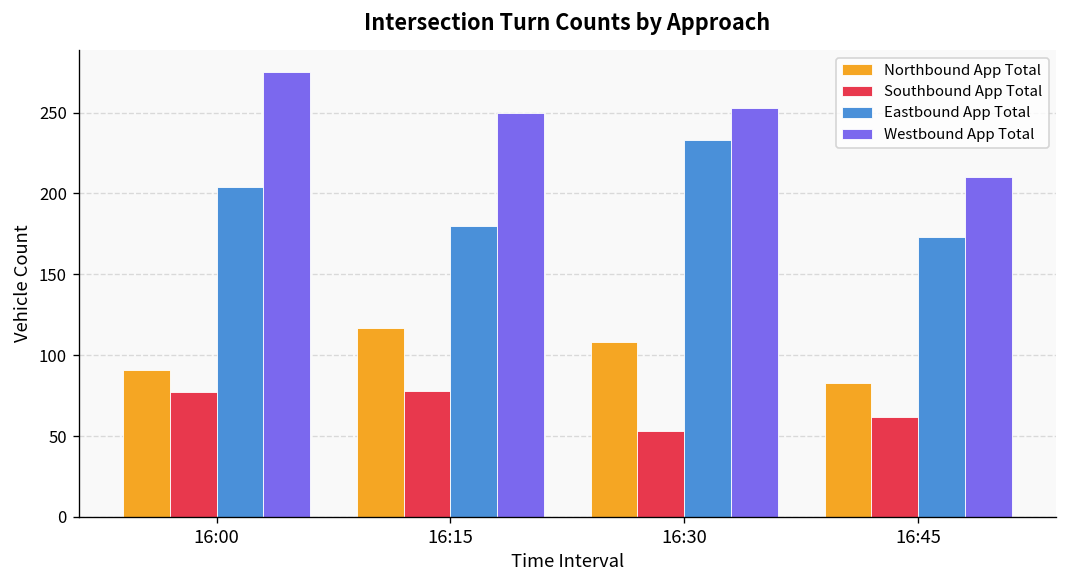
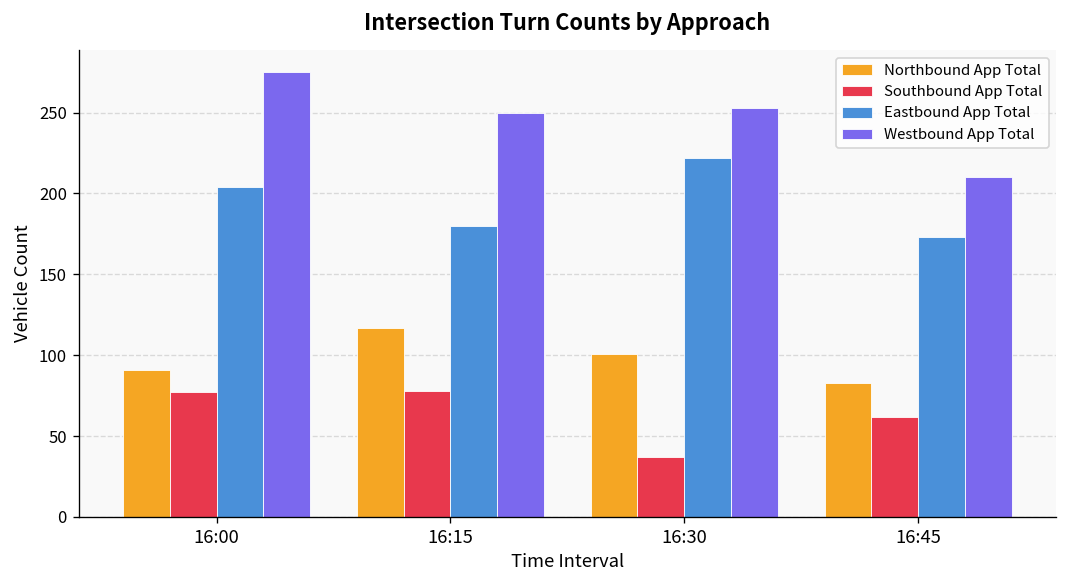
Northbound App Total, 16:30: 108 -> 101
Southbound App Total, 16:30: 53 -> 37
Eastbound App Total, 16:30: 233 -> 222
